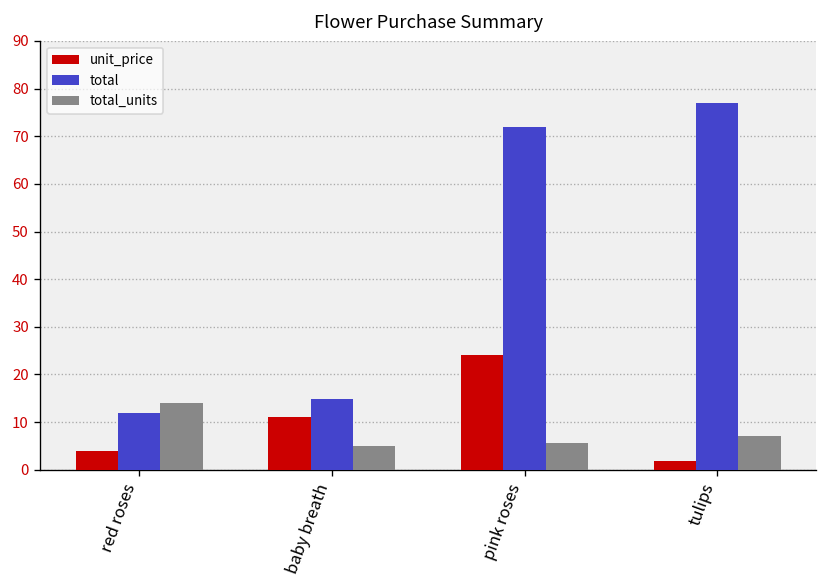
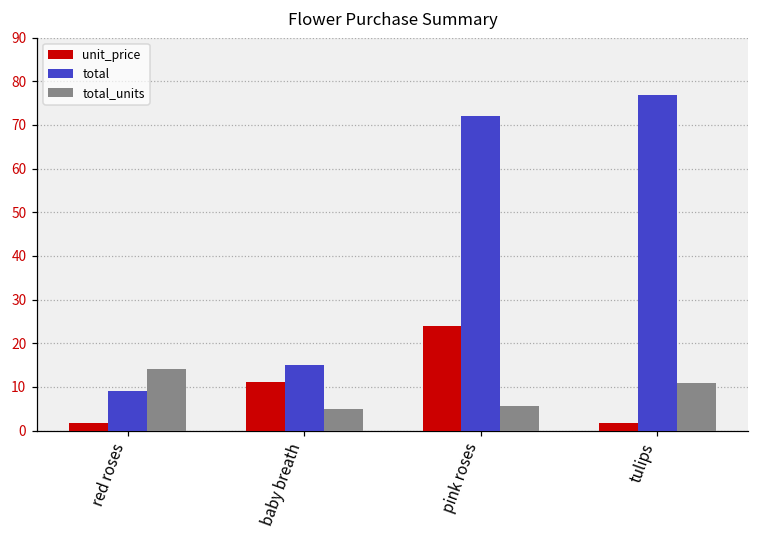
unit_price, red roses: 4 -> 2
total, red roses: 12 -> 9
total_units, tulips: 7 -> 11
